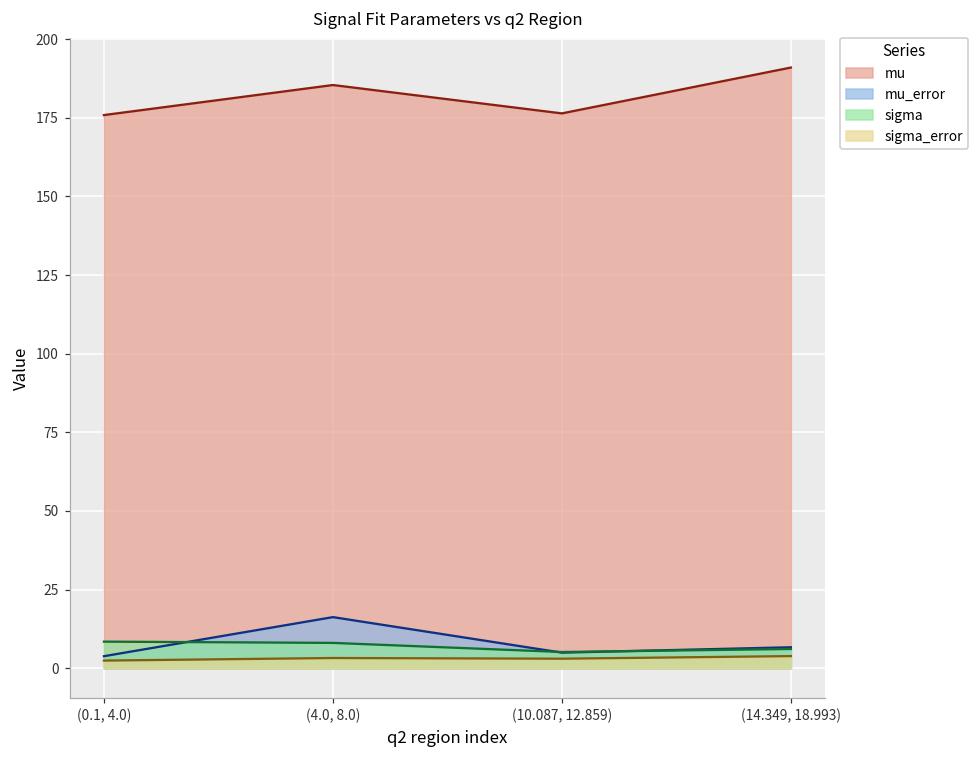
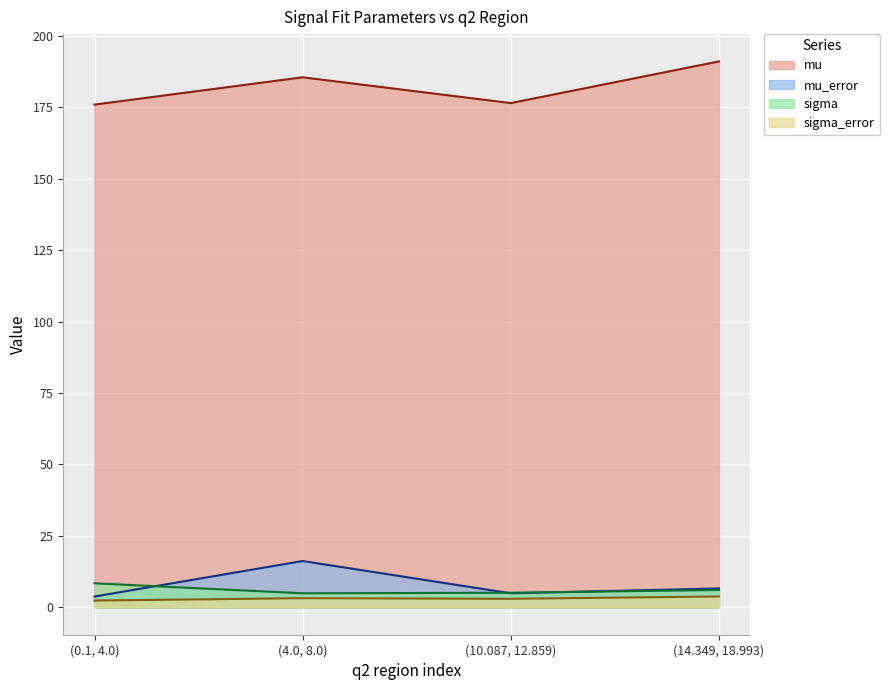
sigma, (4.0, 8.0): 8 -> 5
